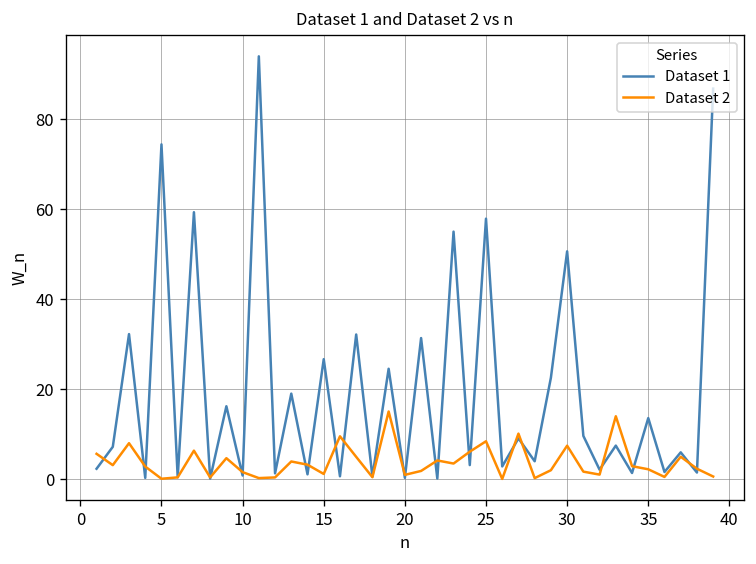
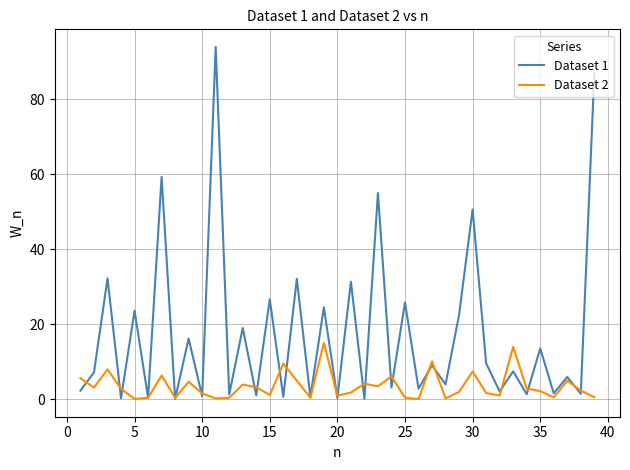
Dataset 1, 5: 74 -> 24
Dataset 1, 25: 58 -> 26
Dataset 2, 25: 8 -> 0
